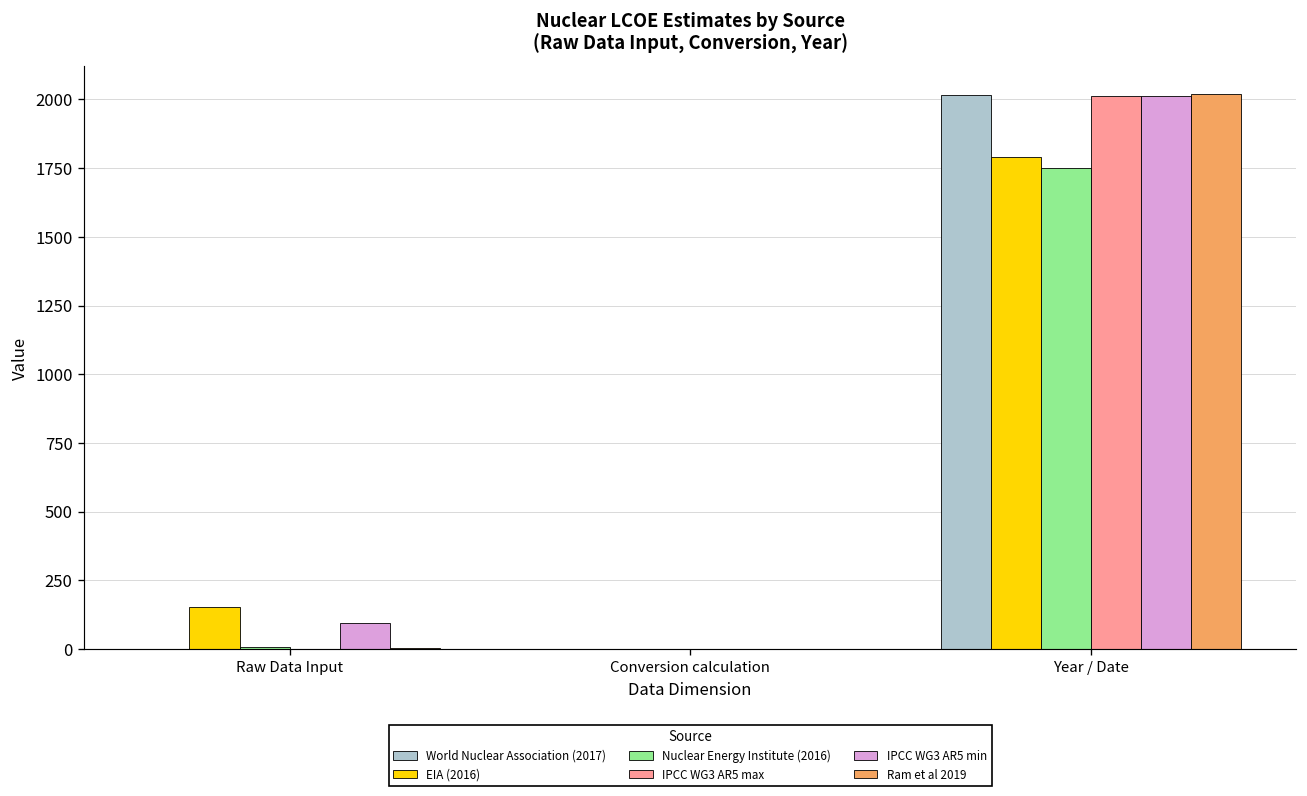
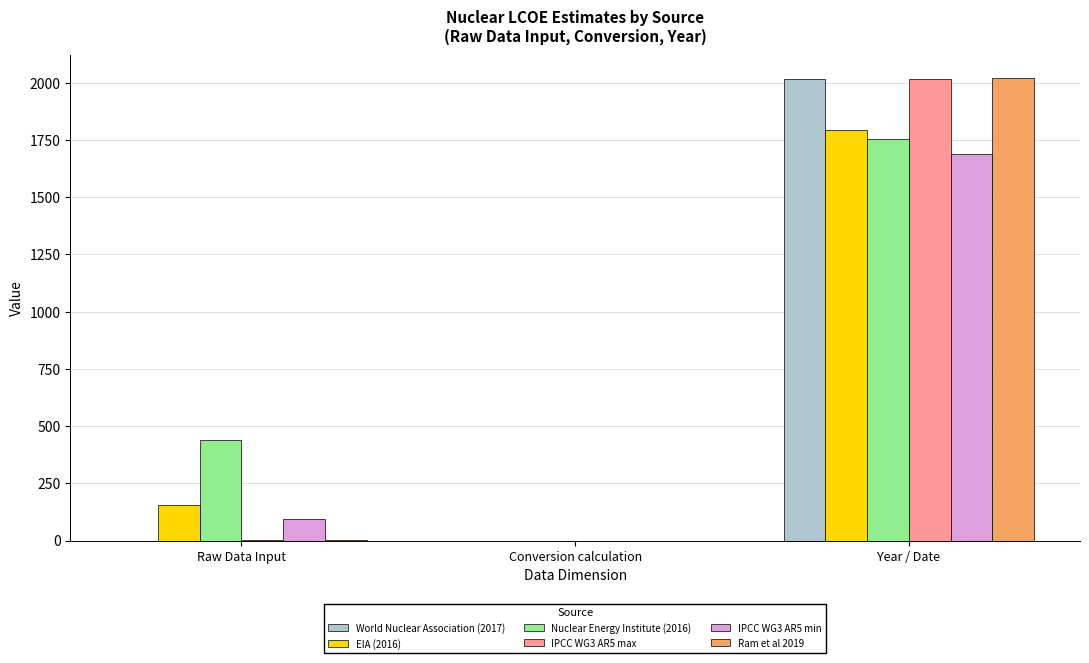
Nuclear Energy Institute (2016), Raw Data Input: 10 -> 440
IPCC WG3 AR5 min, Year / Date: 2010 -> 1690
